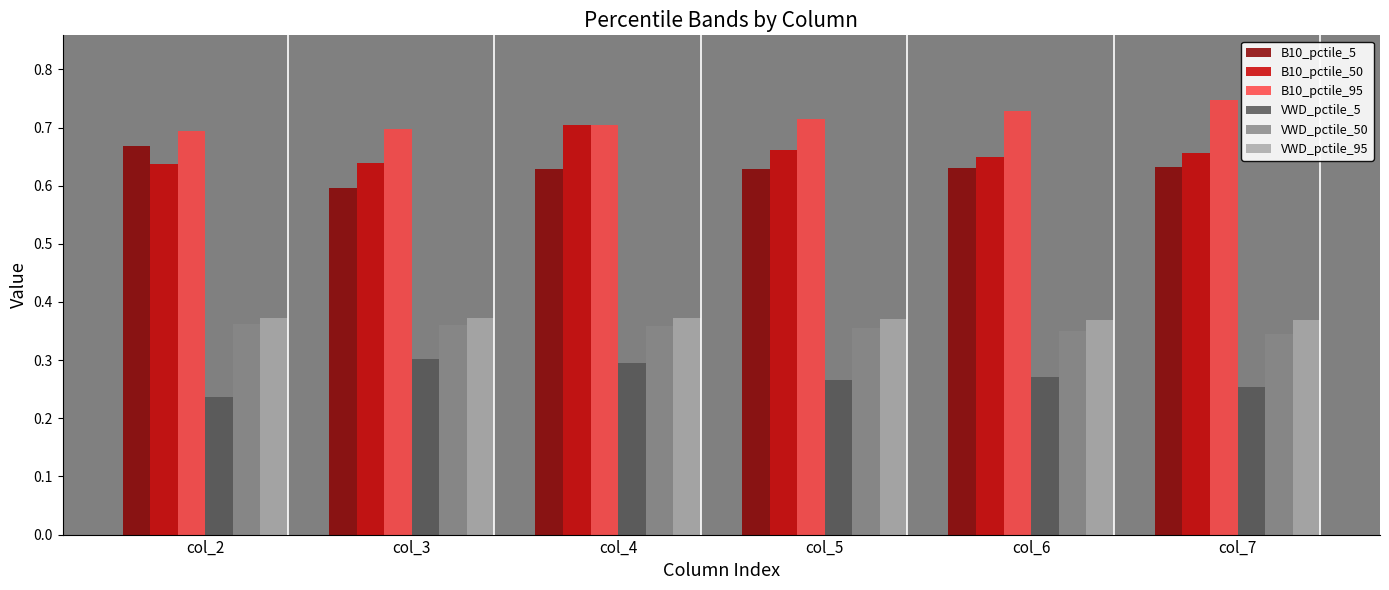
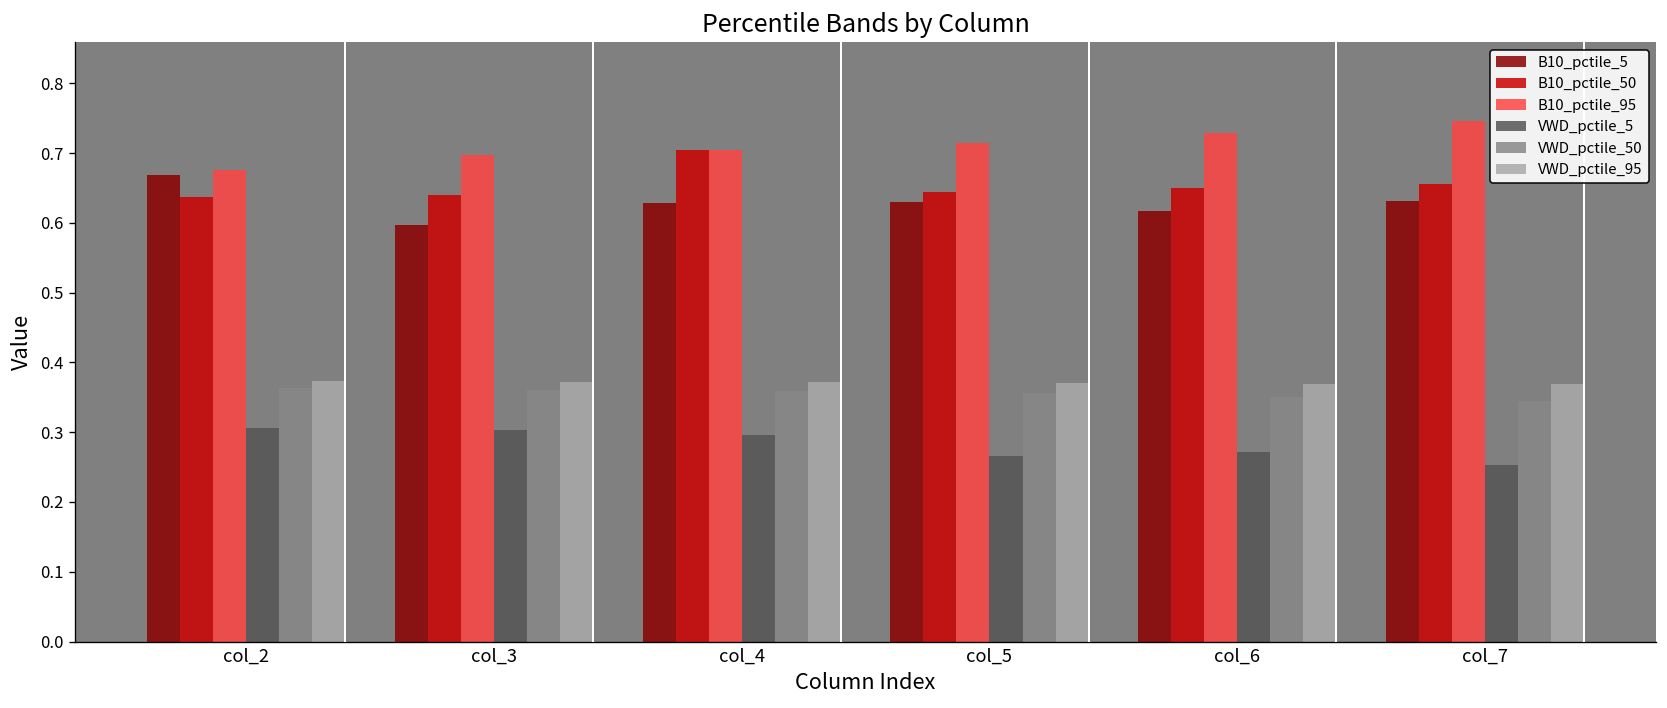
B10_pctile_95, col_2: 0.69 -> 0.67
VWD_pctile_5, col_2: 0.24 -> 0.31
B10_pctile_50, col_5: 0.66 -> 0.64
B10_pctile_5, col_6: 0.63 -> 0.62
